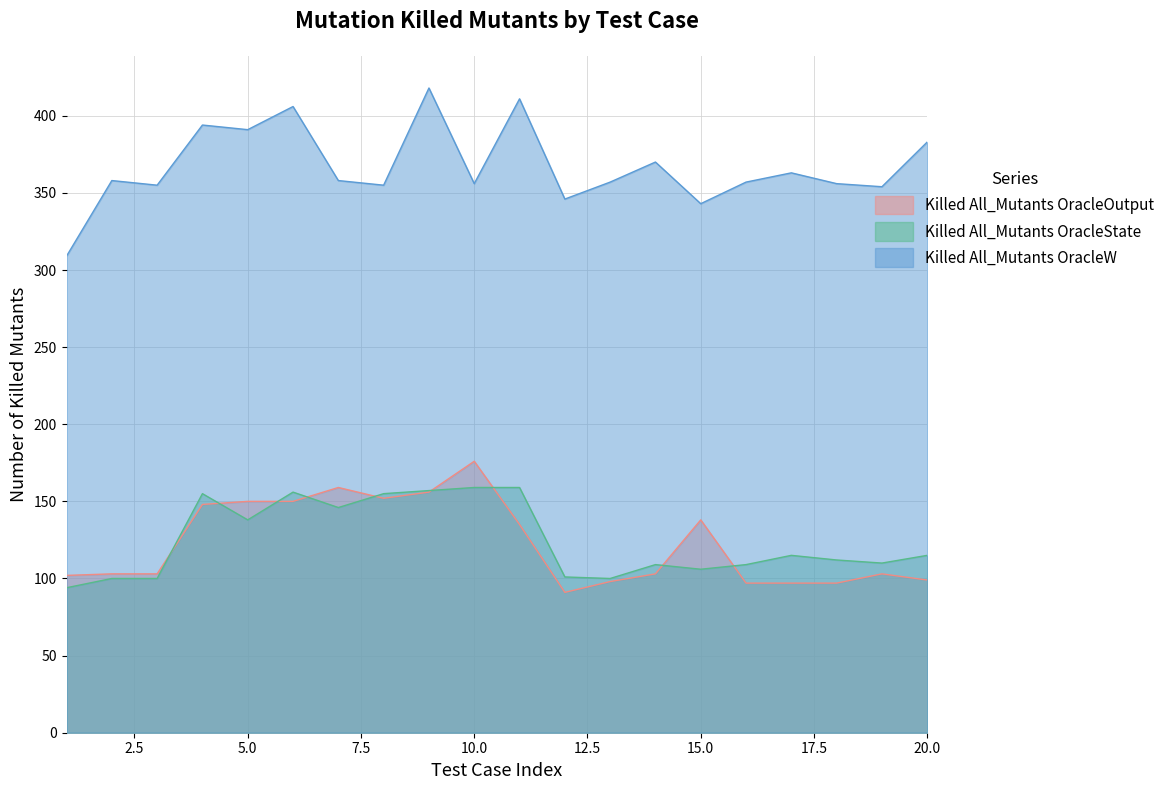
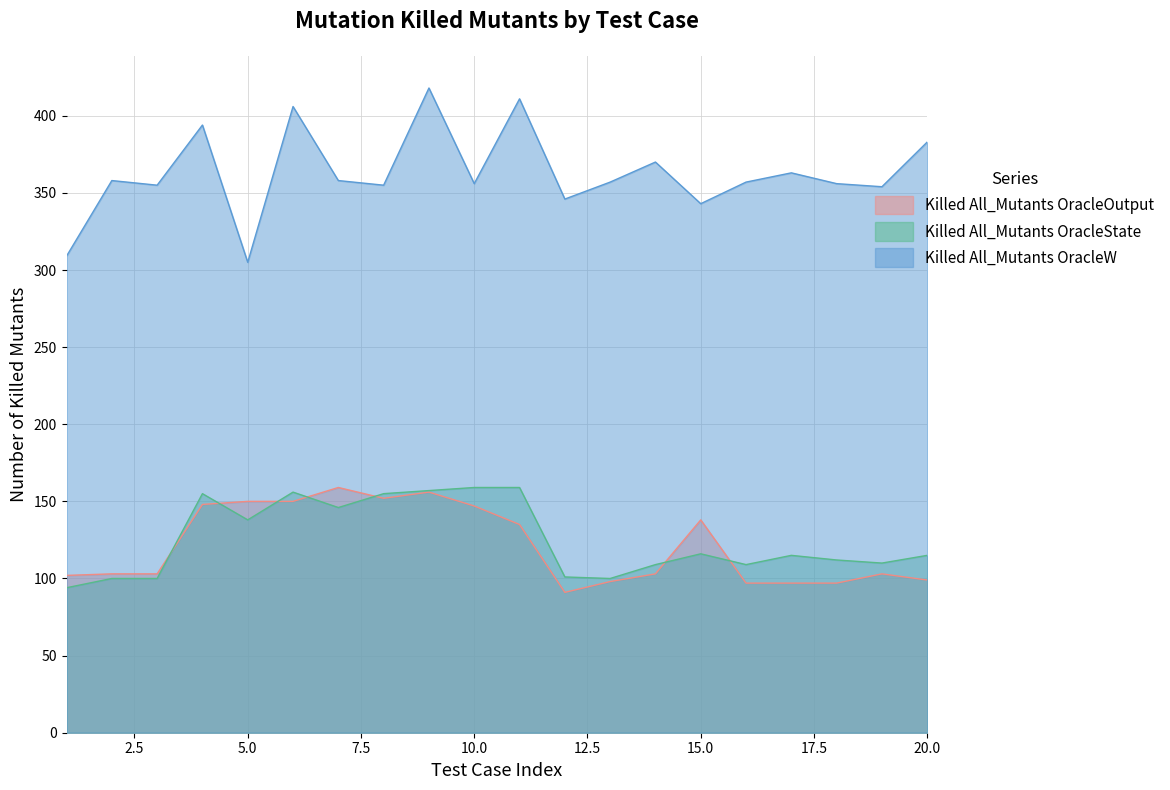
Killed All_Mutants OracleW, 5.0: 391 -> 305
Killed All_Mutants OracleOutput, 10.0: 176 -> 147
Killed All_Mutants OracleState, 15.0: 106 -> 116
